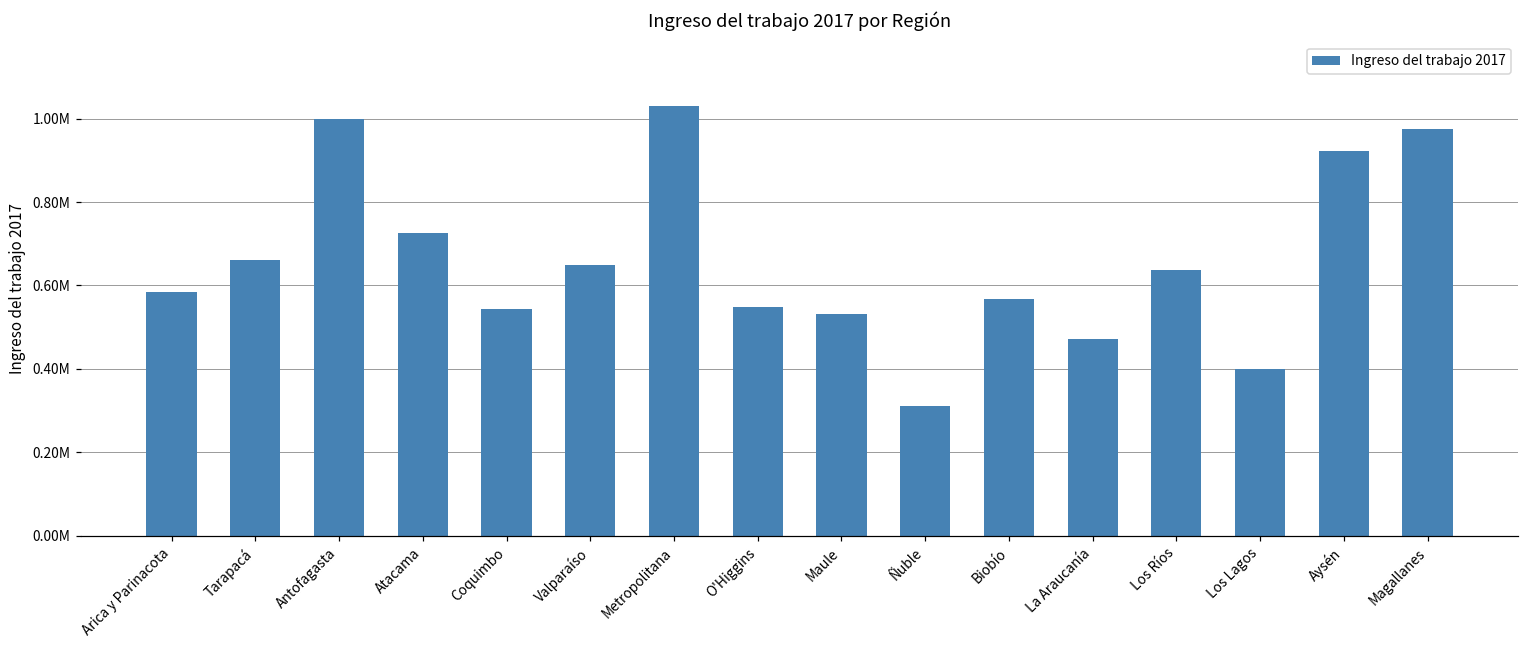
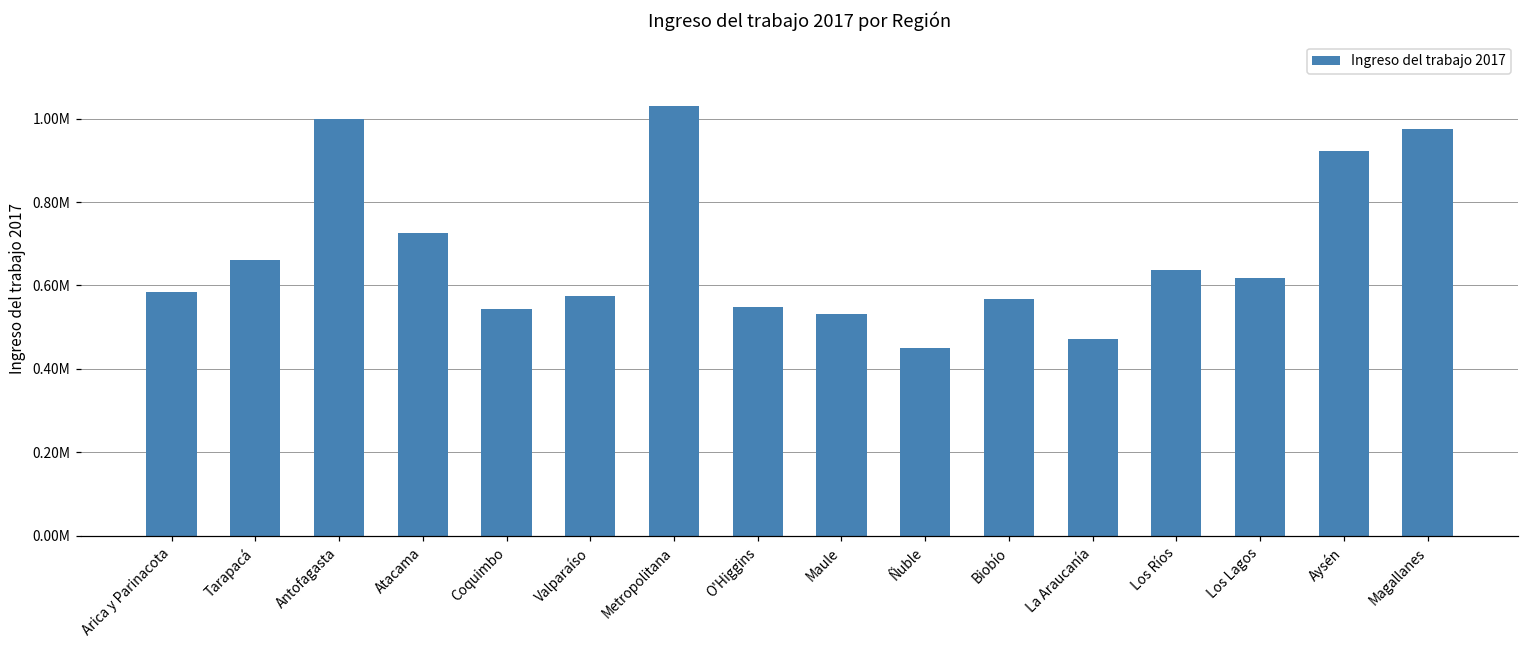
Valparaíso: 650000 -> 570000
Ñuble: 310000 -> 450000
Los Lagos: 400000 -> 620000
